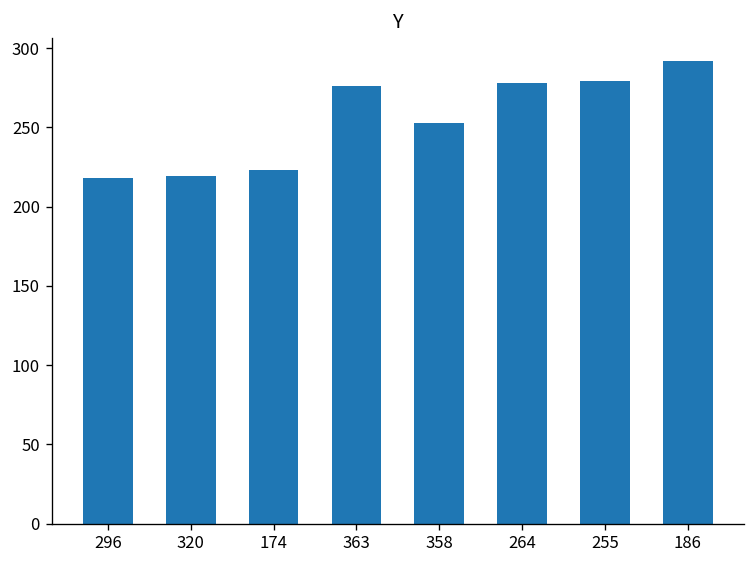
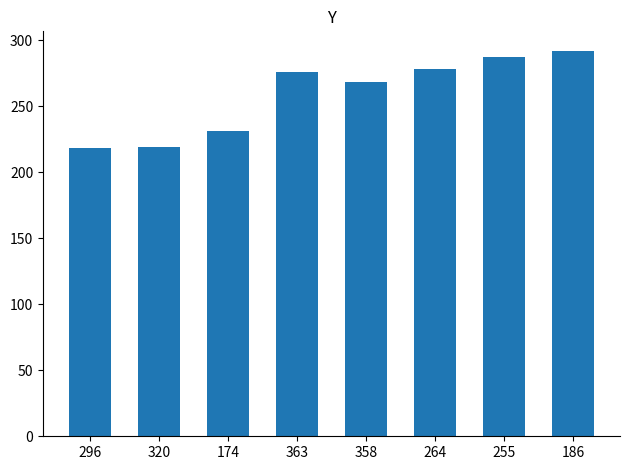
174: 223 -> 231
358: 253 -> 268
255: 279 -> 287
